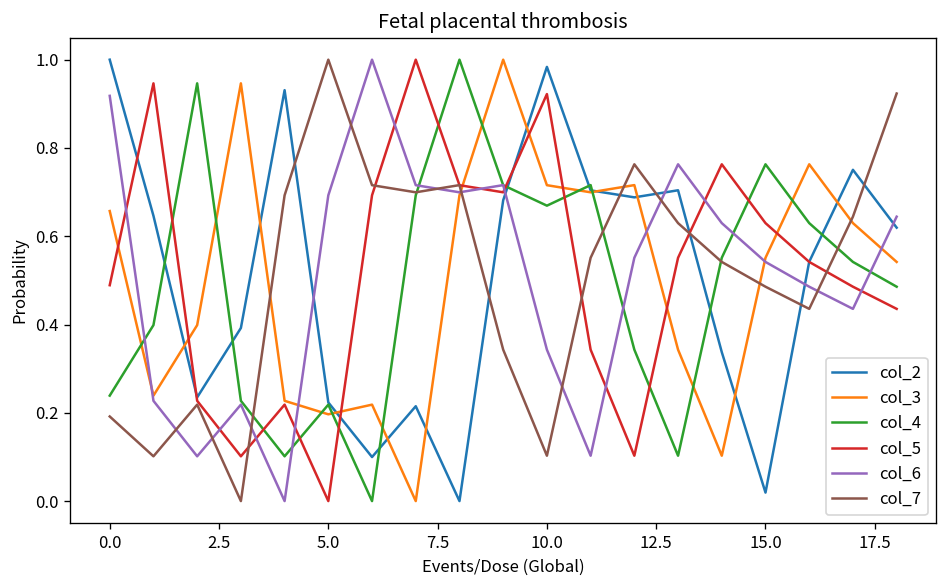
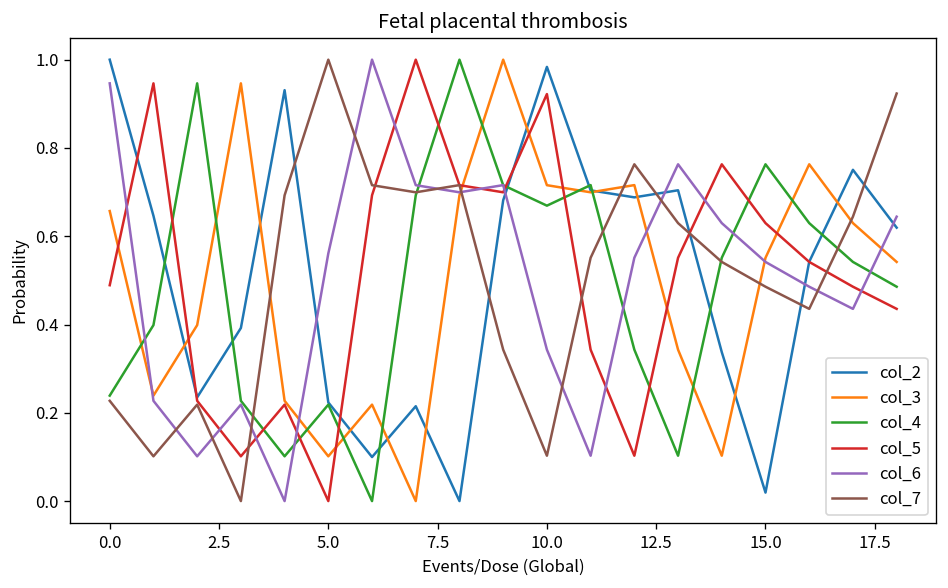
col_6, 0.0: 0.92 -> 0.95
col_7, 0.0: 0.19 -> 0.23
col_3, 5.0: 0.20 -> 0.10
col_6, 5.0: 0.69 -> 0.56
